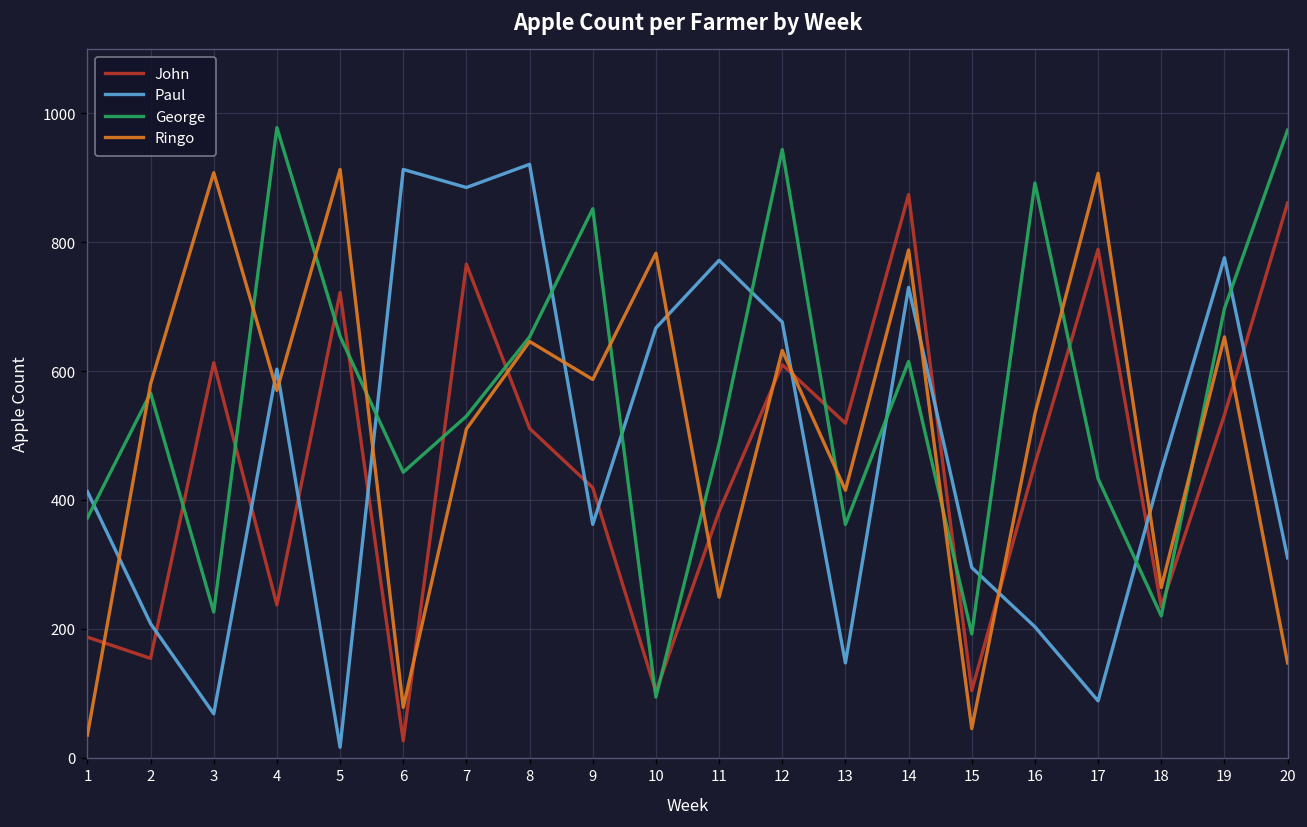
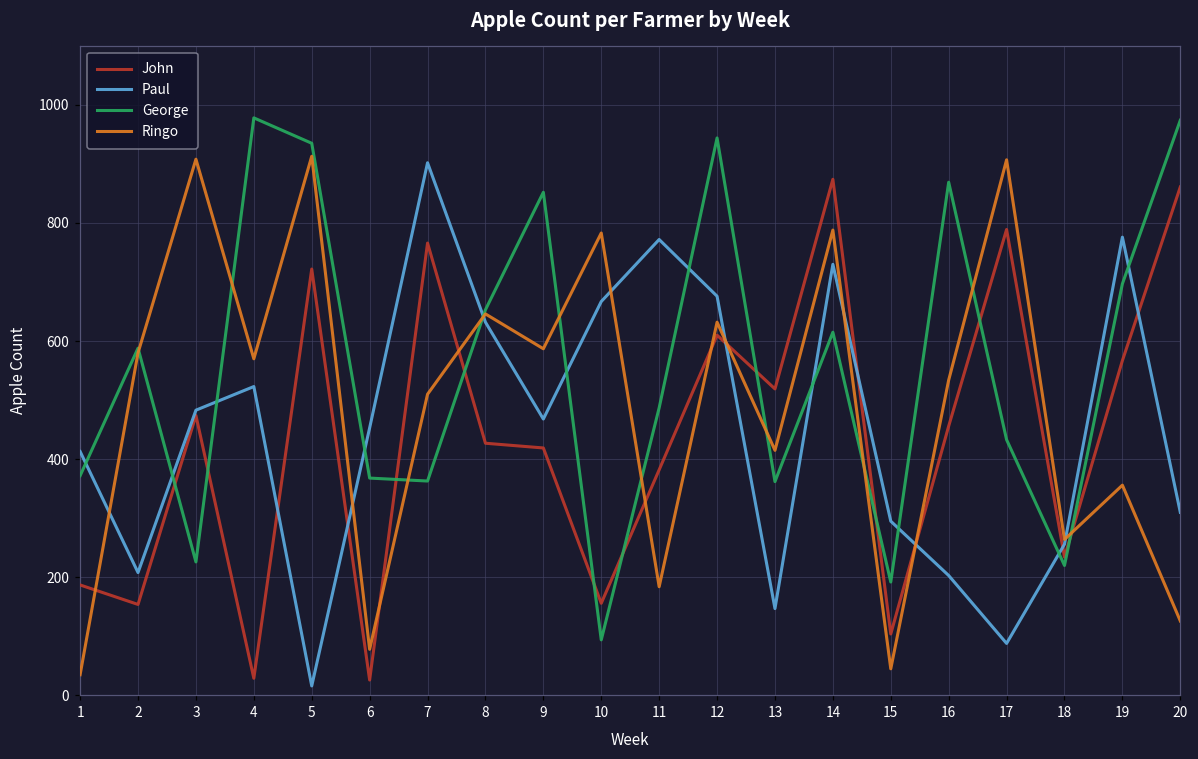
George, 2: 570 -> 590
John, 3: 610 -> 470
Paul, 3: 70 -> 480
John, 4: 240 -> 30
Paul, 4: 600 -> 520
George, 5: 650 -> 940
Paul, 6: 910 -> 450
George, 6: 440 -> 370
Paul, 7: 890 -> 900
George, 7: 530 -> 360
John, 8: 510 -> 430
Paul, 8: 920 -> 630
Paul, 9: 360 -> 470
John, 10: 100 -> 160
Ringo, 11: 250 -> 180
George, 16: 890 -> 870
Paul, 18: 450 -> 260
John, 19: 530 -> 570
Ringo, 19: 650 -> 360
Ringo, 20: 150 -> 130
